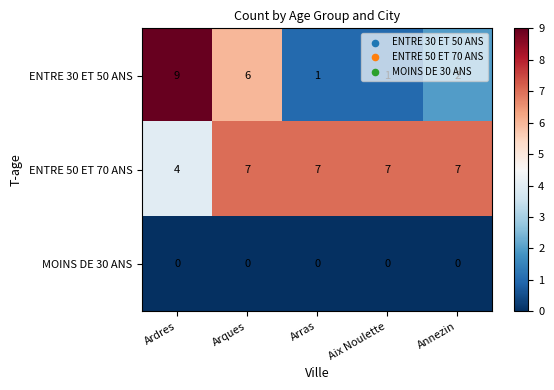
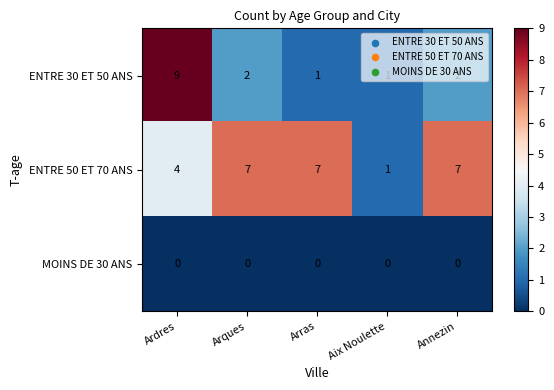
ENTRE 30 ET 50 ANS, Arques: 6 -> 2
ENTRE 50 ET 70 ANS, Aix Noulette: 7 -> 1
